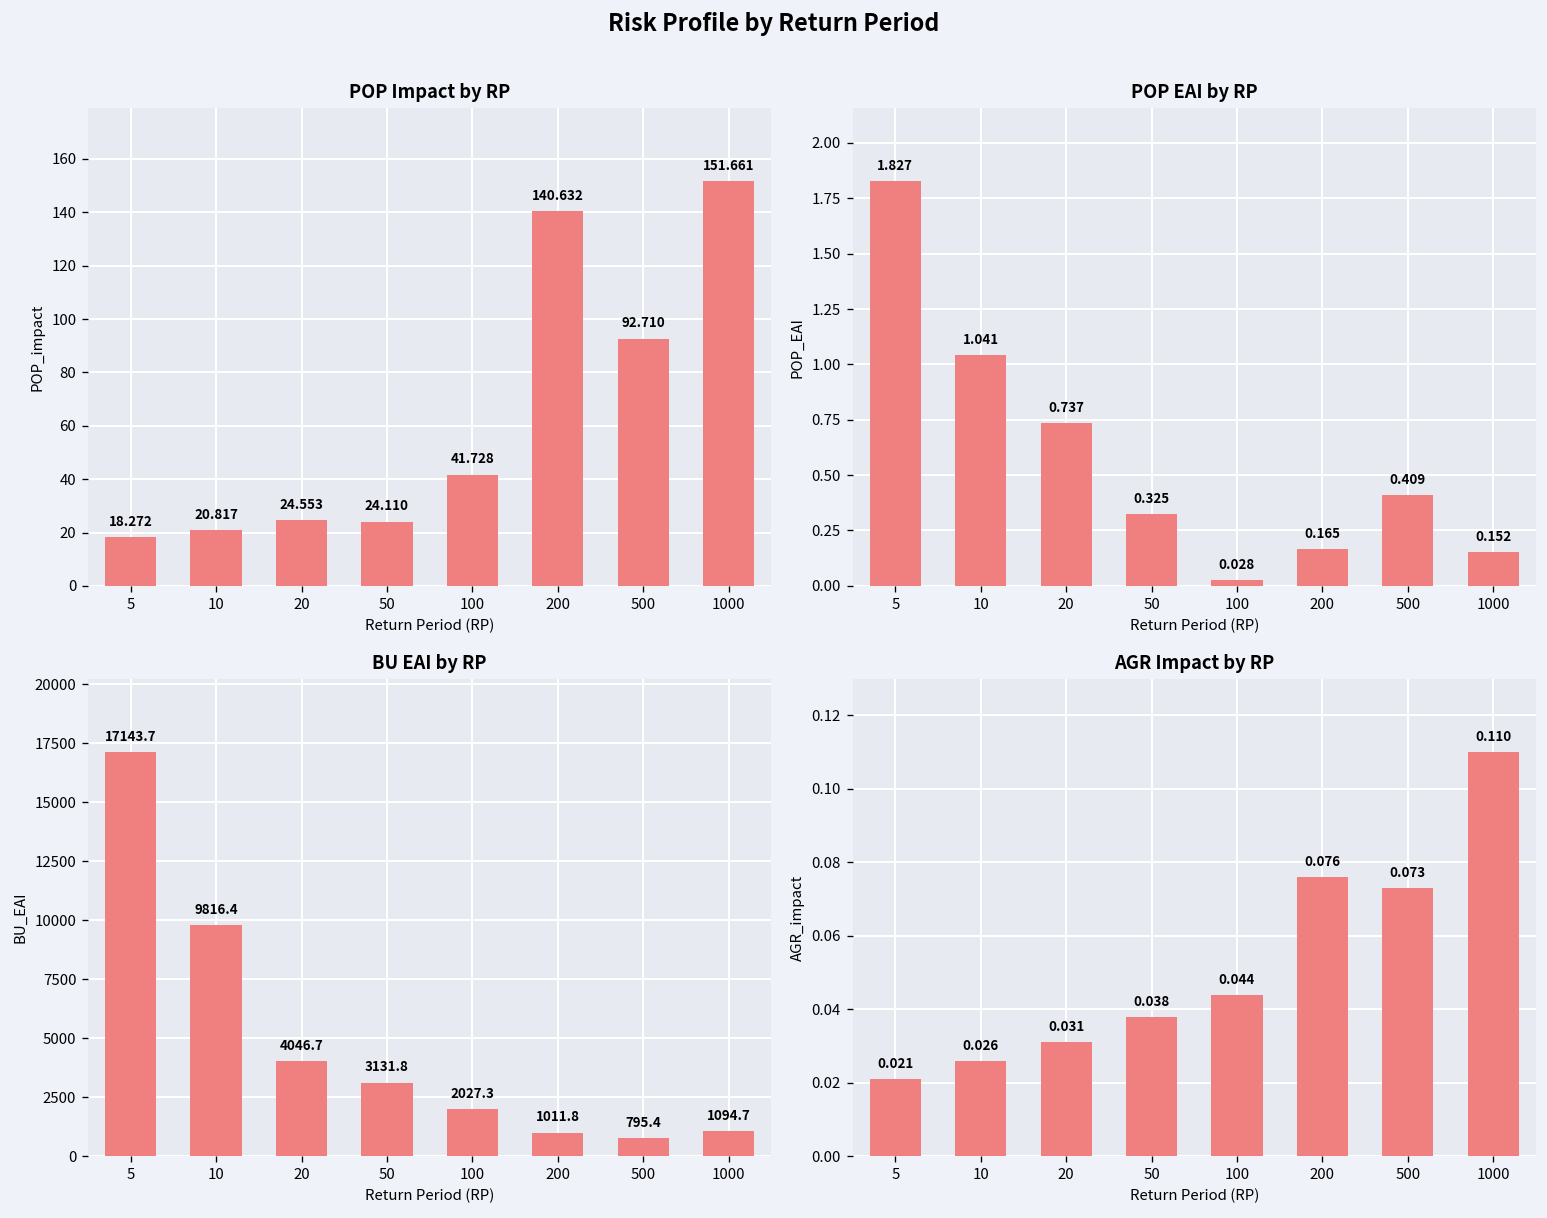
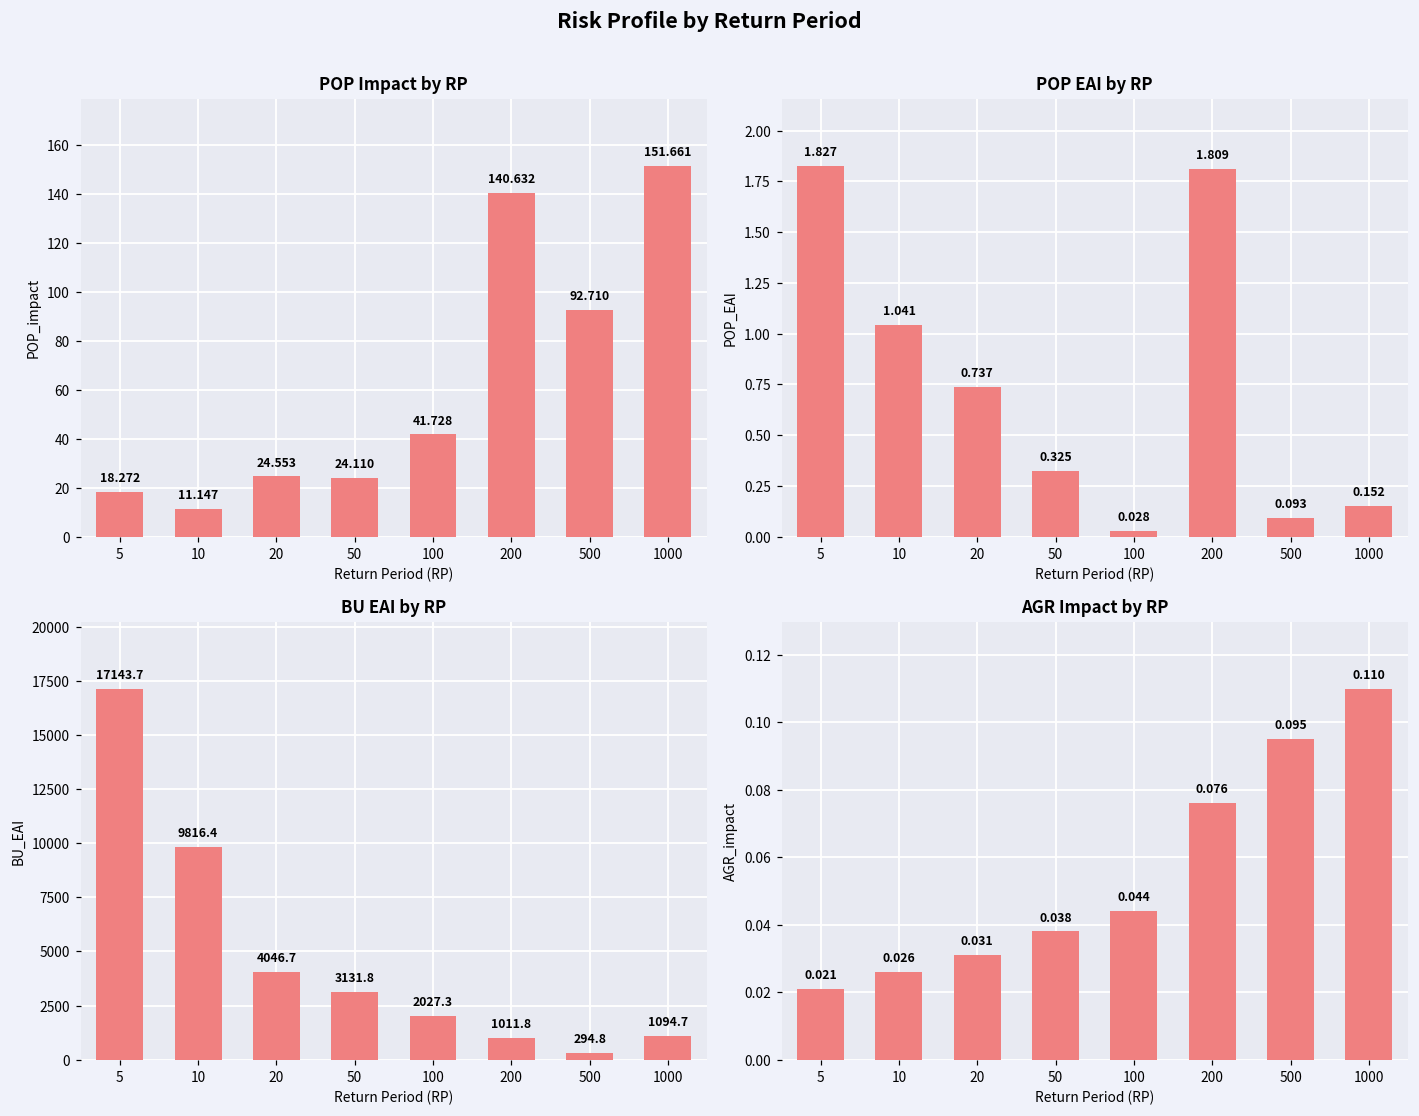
POP Impact by RP, 10: 20.817 -> 11.147
POP EAI by RP, 200: 0.165 -> 1.809
POP EAI by RP, 500: 0.409 -> 0.093
BU EAI by RP, 500: 795.4 -> 294.8
AGR Impact by RP, 500: 0.073 -> 0.095
